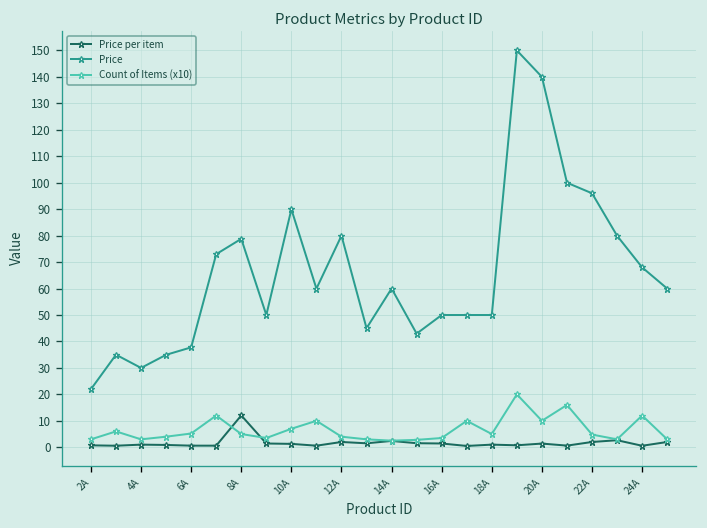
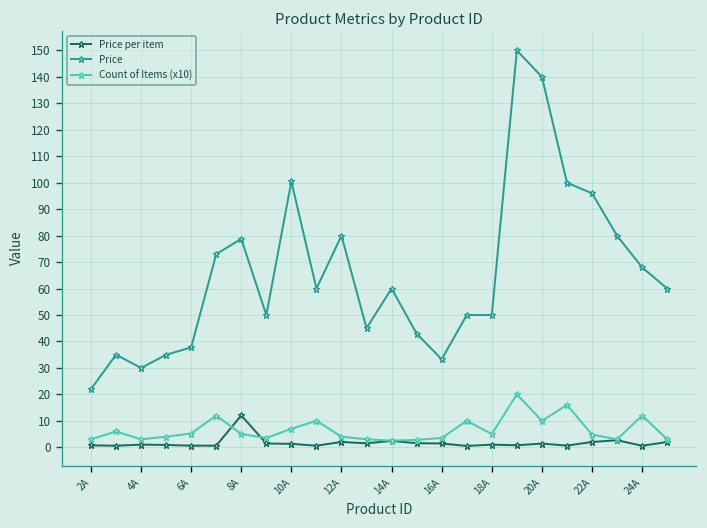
Price, 10A: 90 -> 100
Price, 16A: 50 -> 33
